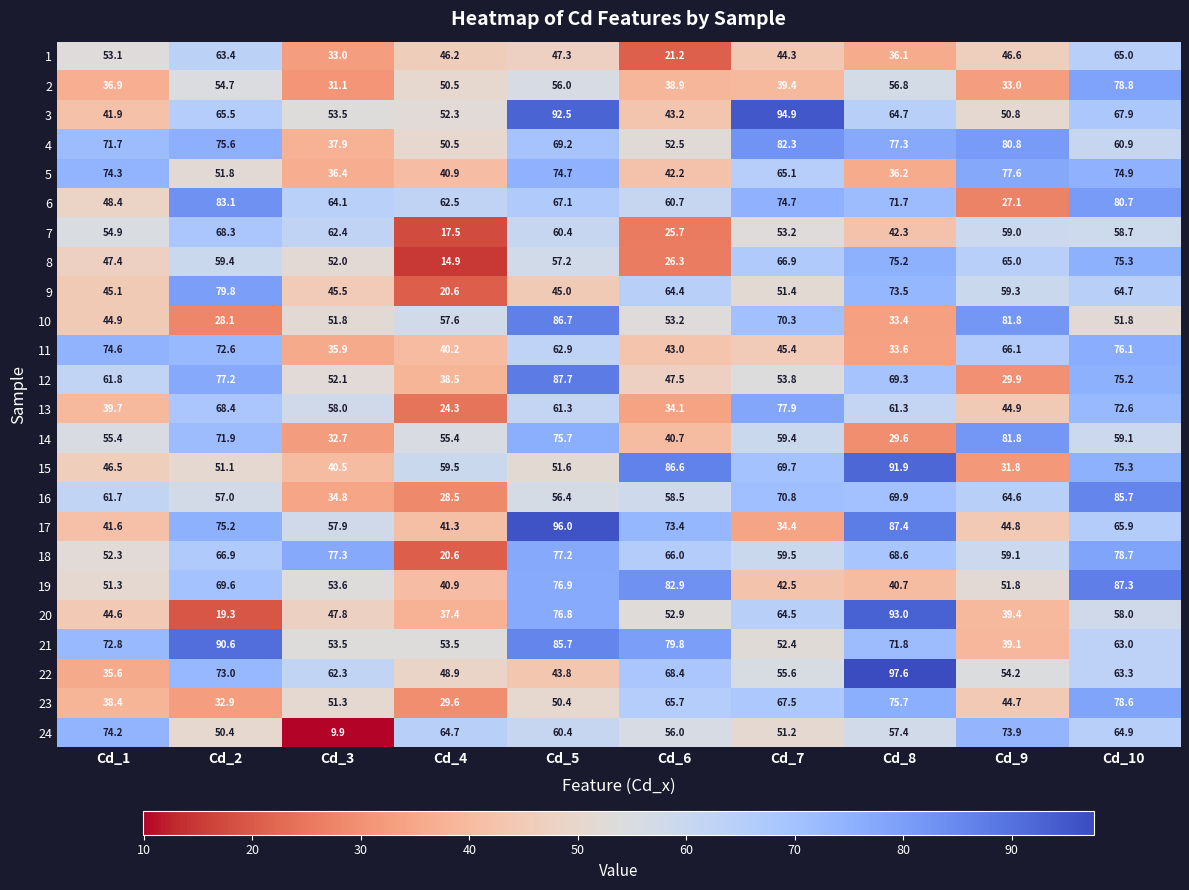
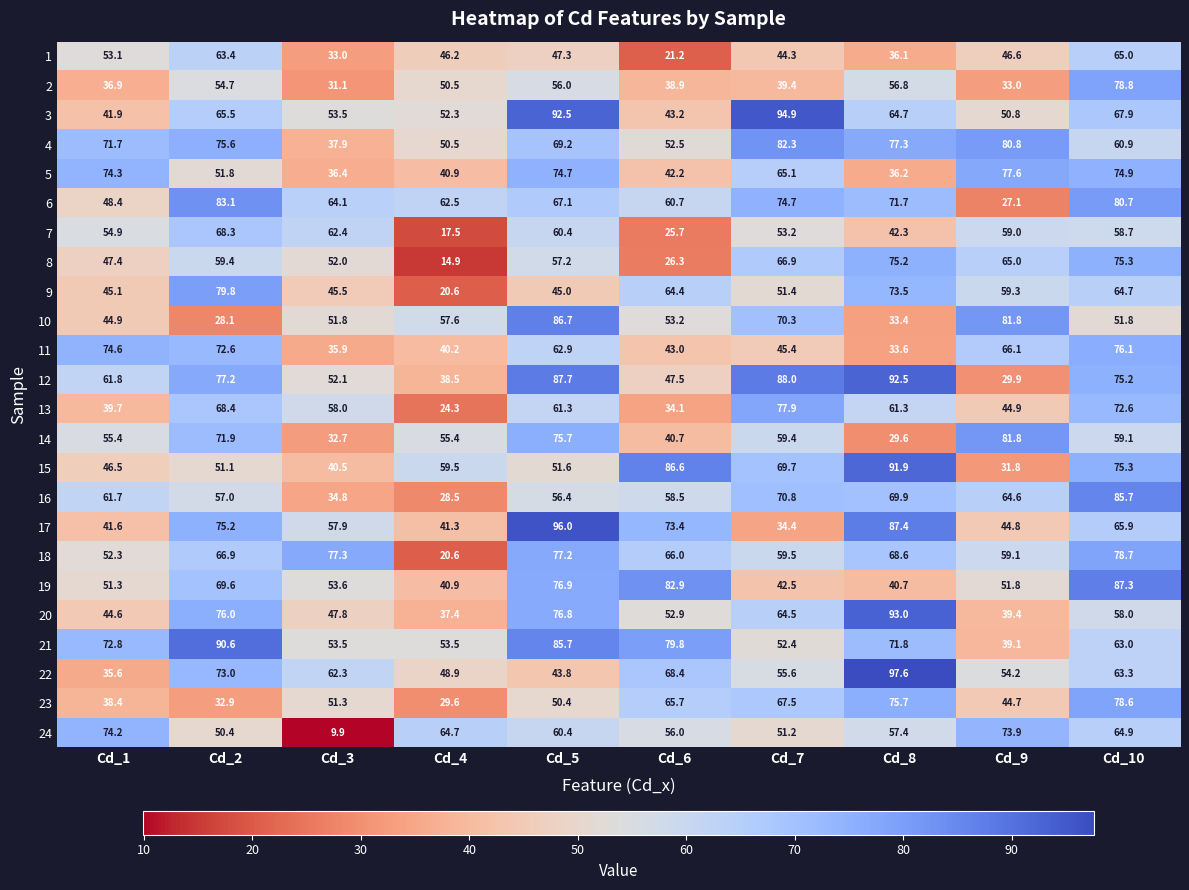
12, Cd_7: 53.8 -> 88.0
12, Cd_8: 69.3 -> 92.5
20, Cd_2: 19.3 -> 76.0
